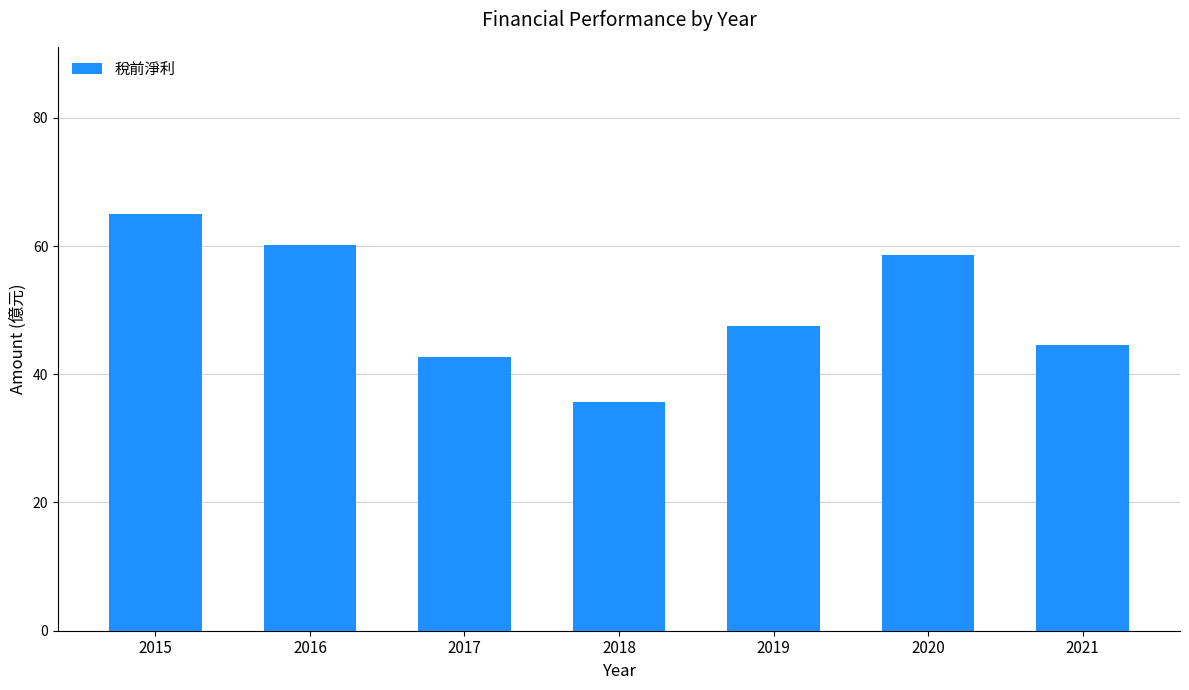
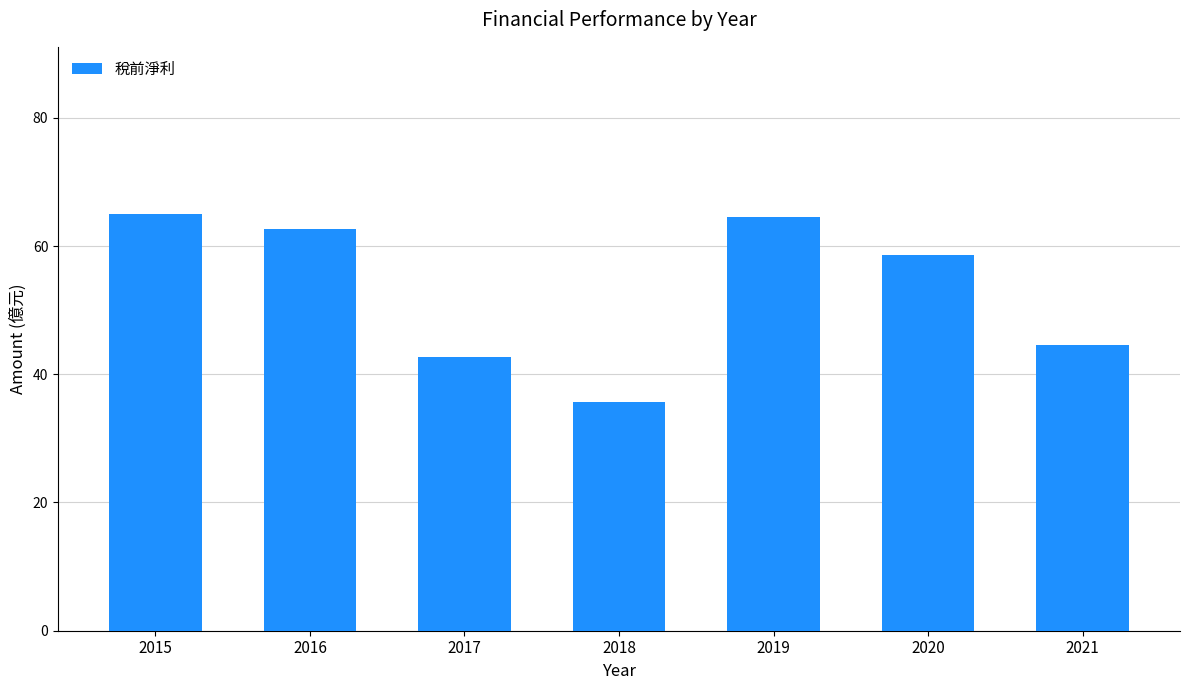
2016: 60 -> 63
2019: 48 -> 65
